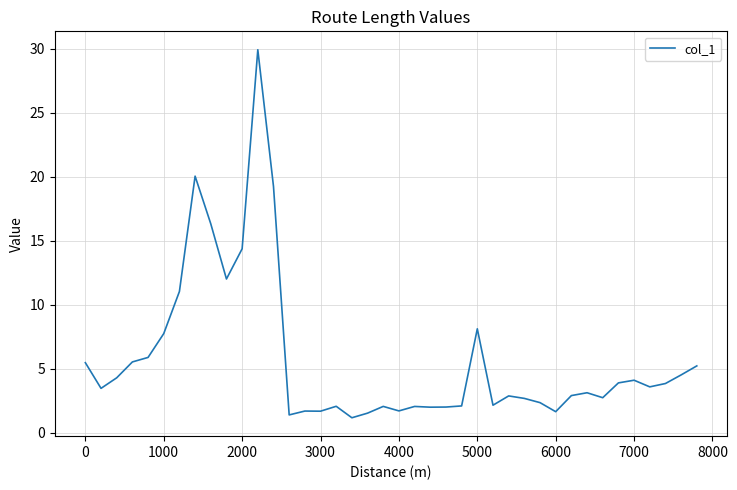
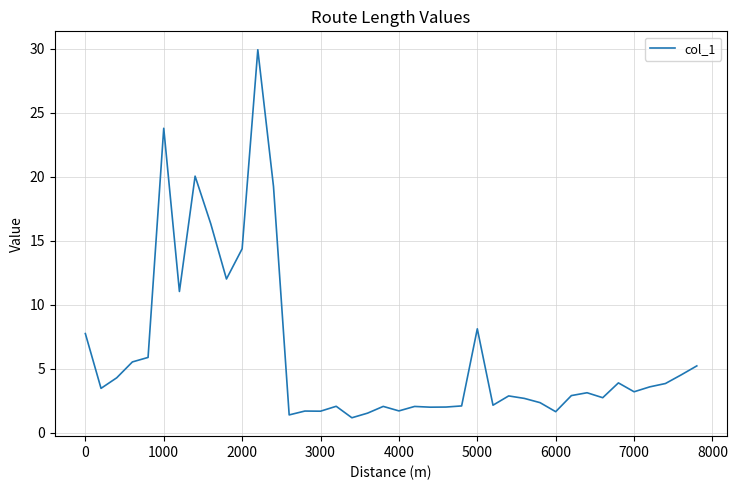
0: 5.5 -> 7.8
1000: 7.8 -> 23.8
7000: 4.1 -> 3.2
